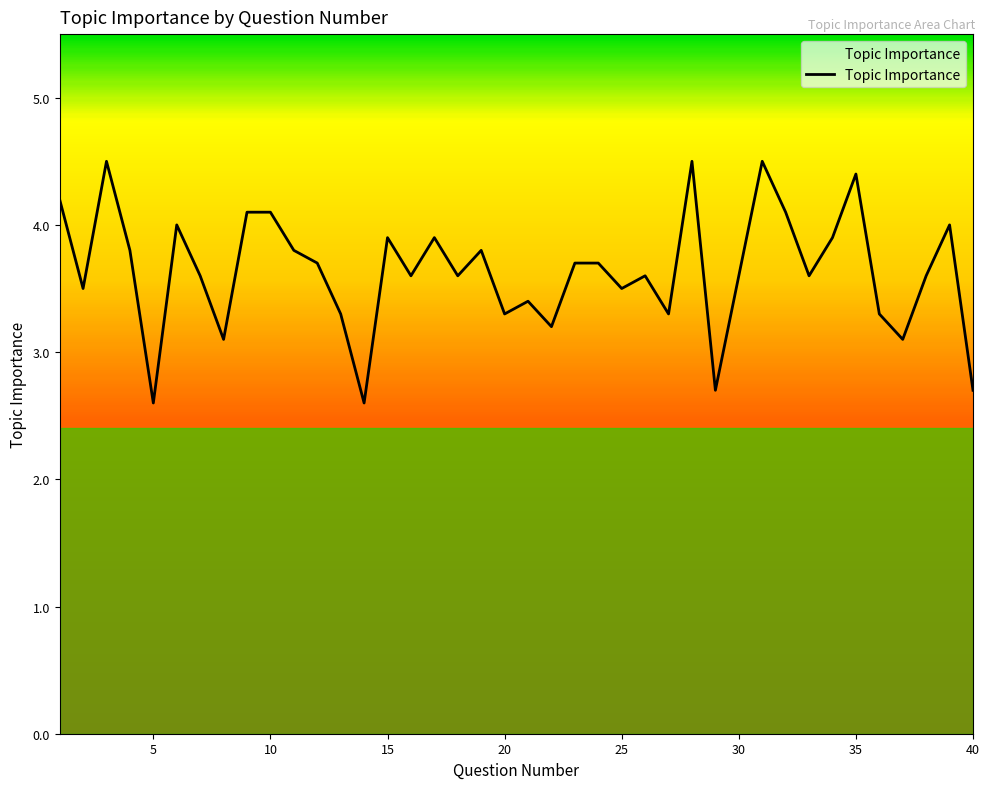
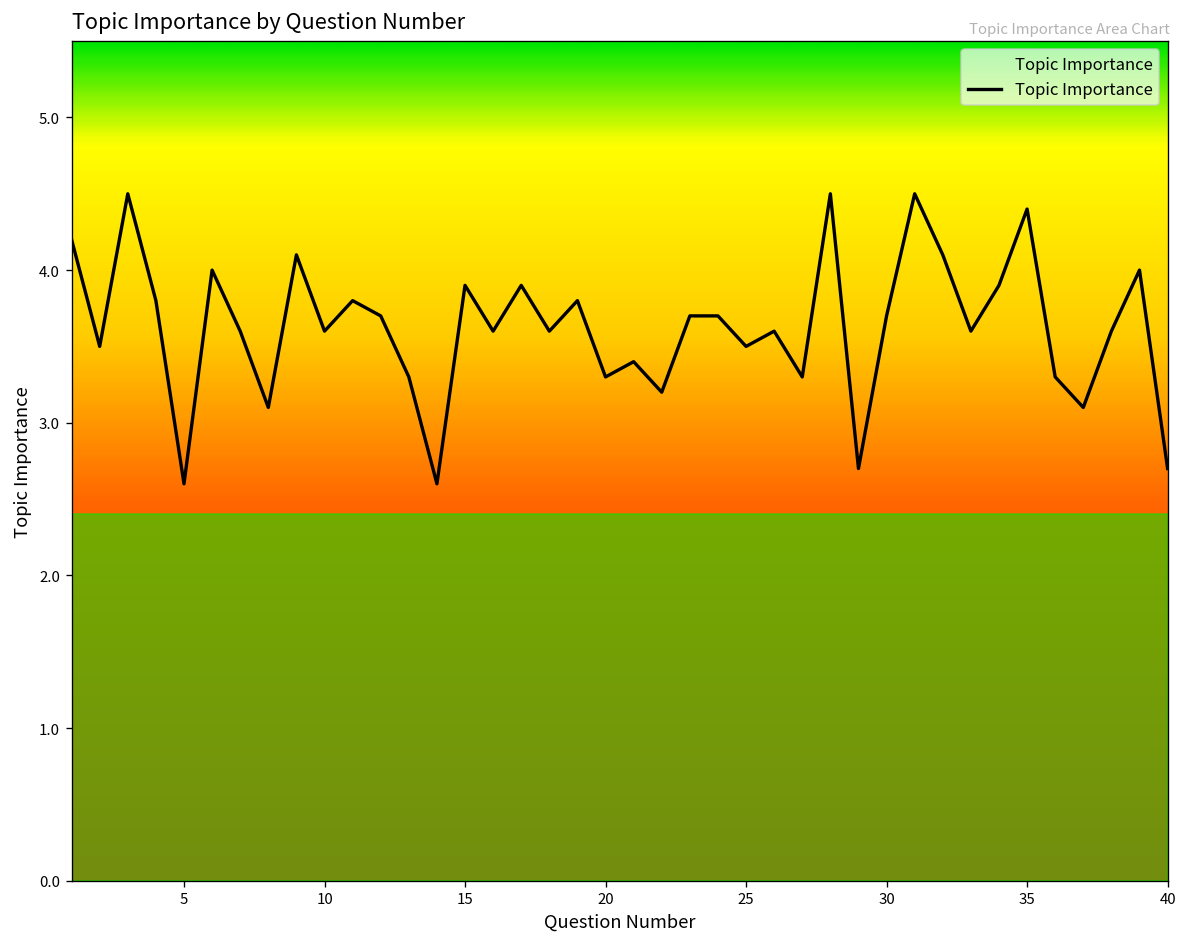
10: 4.1 -> 3.6
30: 3.6 -> 3.7
